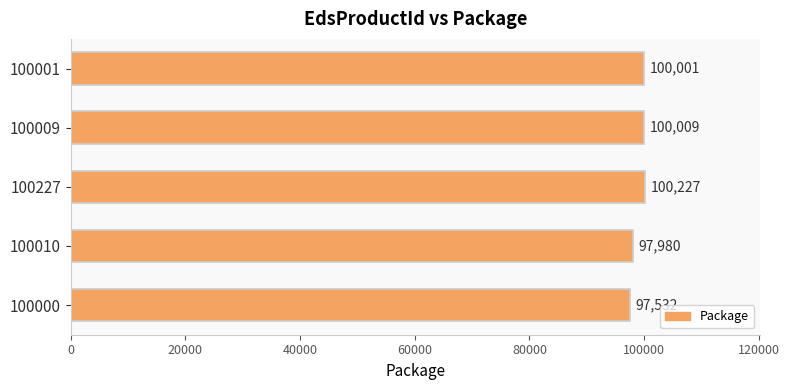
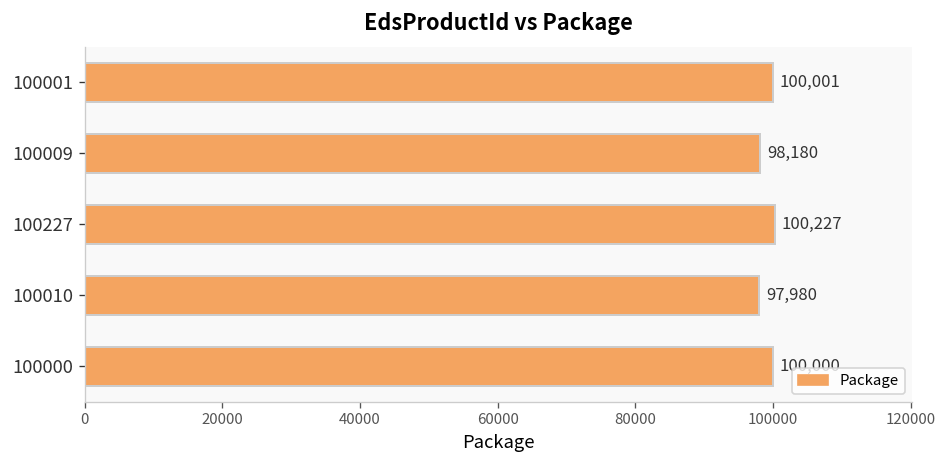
100009: 100,009 -> 98,180
100000: 97,532 -> 100,000
